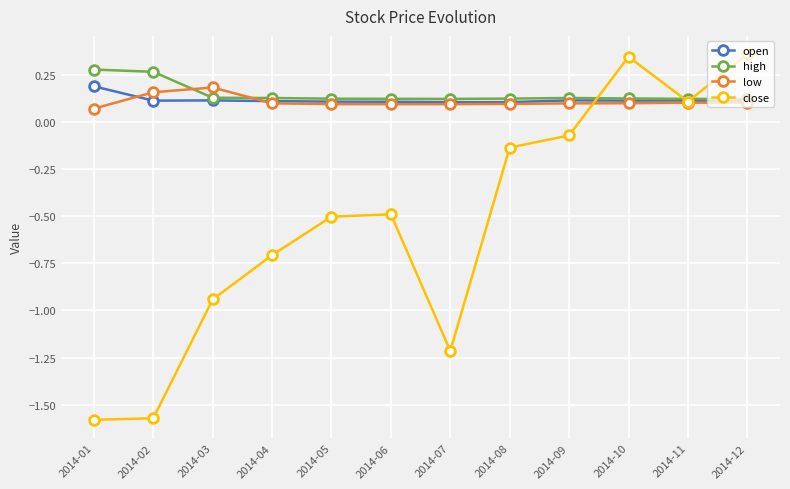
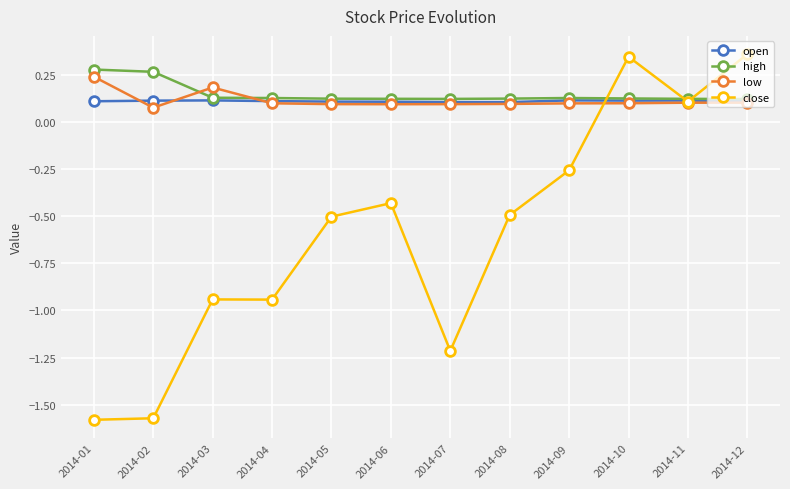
open, 2014-01: 0.19 -> 0.11
low, 2014-01: 0.07 -> 0.24
low, 2014-02: 0.16 -> 0.08
close, 2014-04: -0.71 -> -0.94
close, 2014-06: -0.49 -> -0.43
close, 2014-08: -0.14 -> -0.49
close, 2014-09: -0.07 -> -0.26
